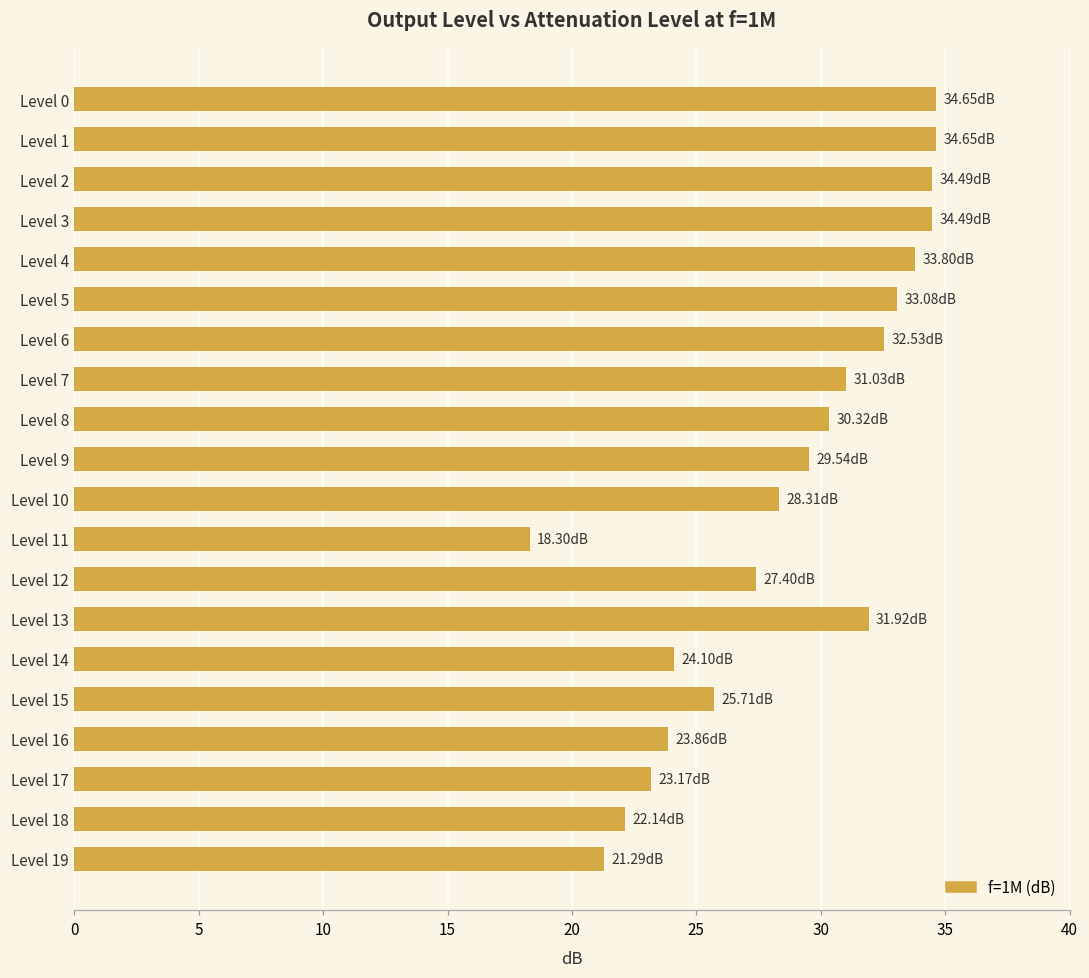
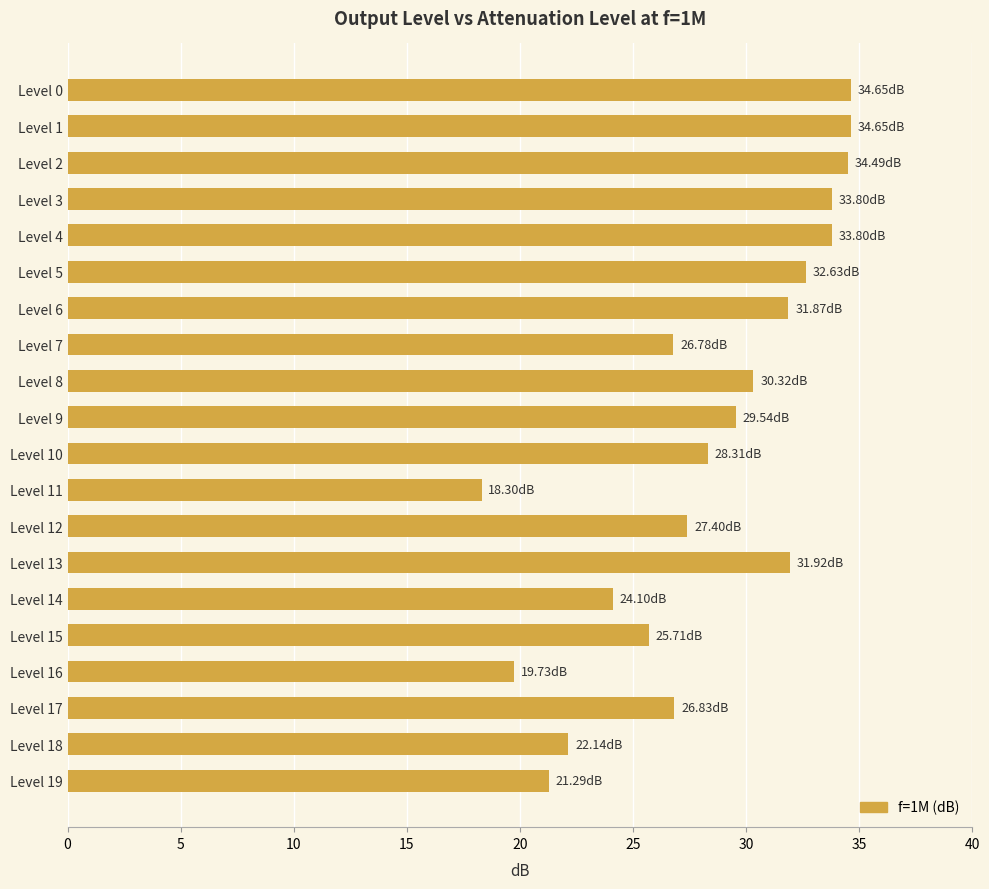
Level 3: 34.49 -> 33.80
Level 5: 33.08 -> 32.63
Level 6: 32.53 -> 31.87
Level 7: 31.03 -> 26.78
Level 16: 23.86 -> 19.73
Level 17: 23.17 -> 26.83
